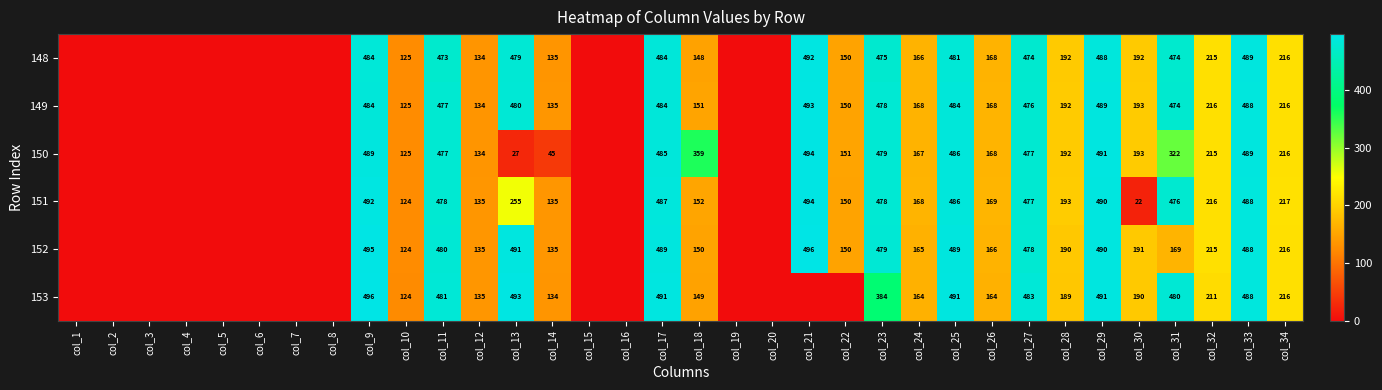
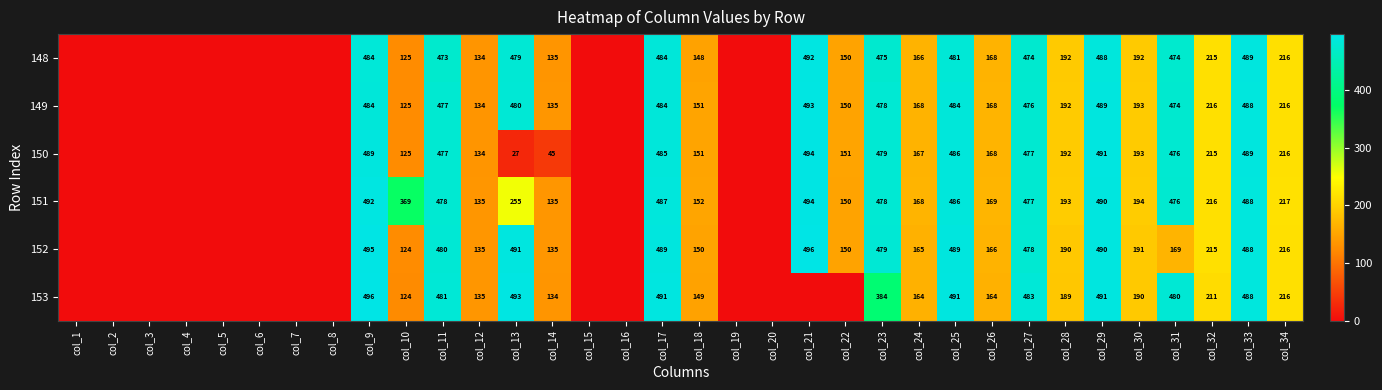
150, col_18: 359 -> 151
150, col_31: 322 -> 476
151, col_10: 124 -> 369
151, col_30: 22 -> 194
